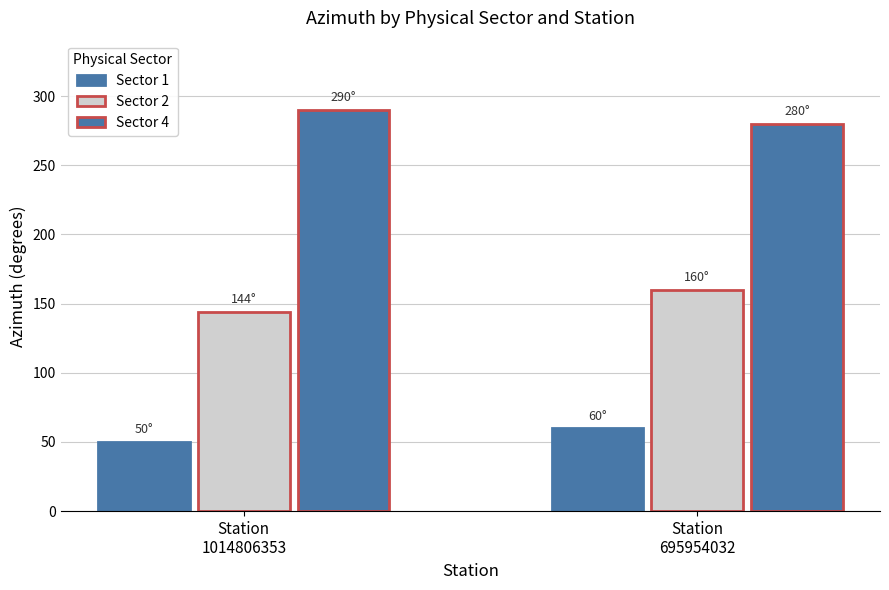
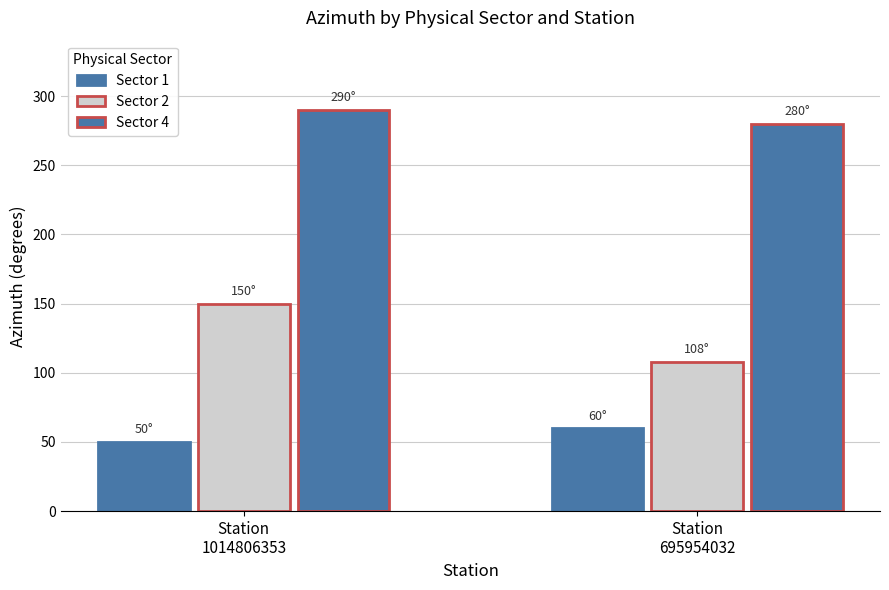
Sector 2, Station 1014806353: 144° -> 150°
Sector 2, Station 695954032: 160° -> 108°
